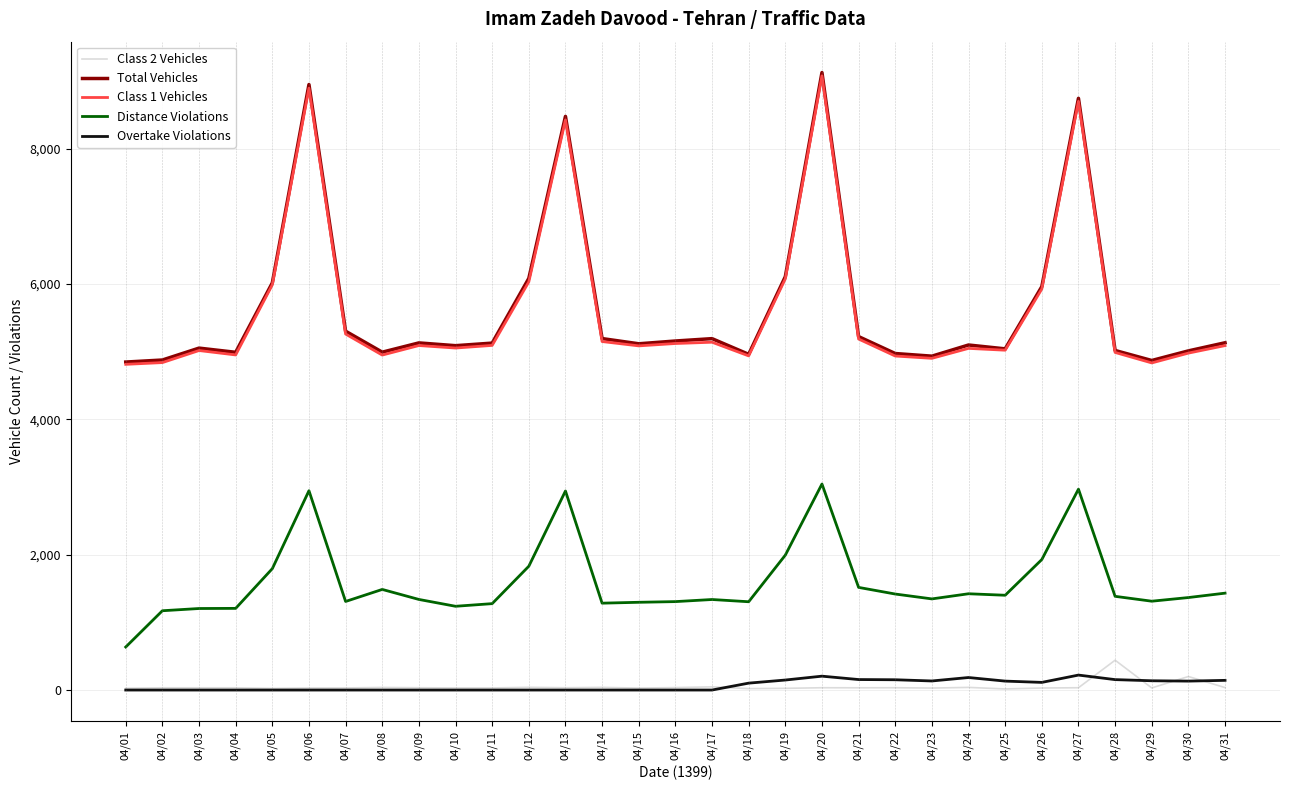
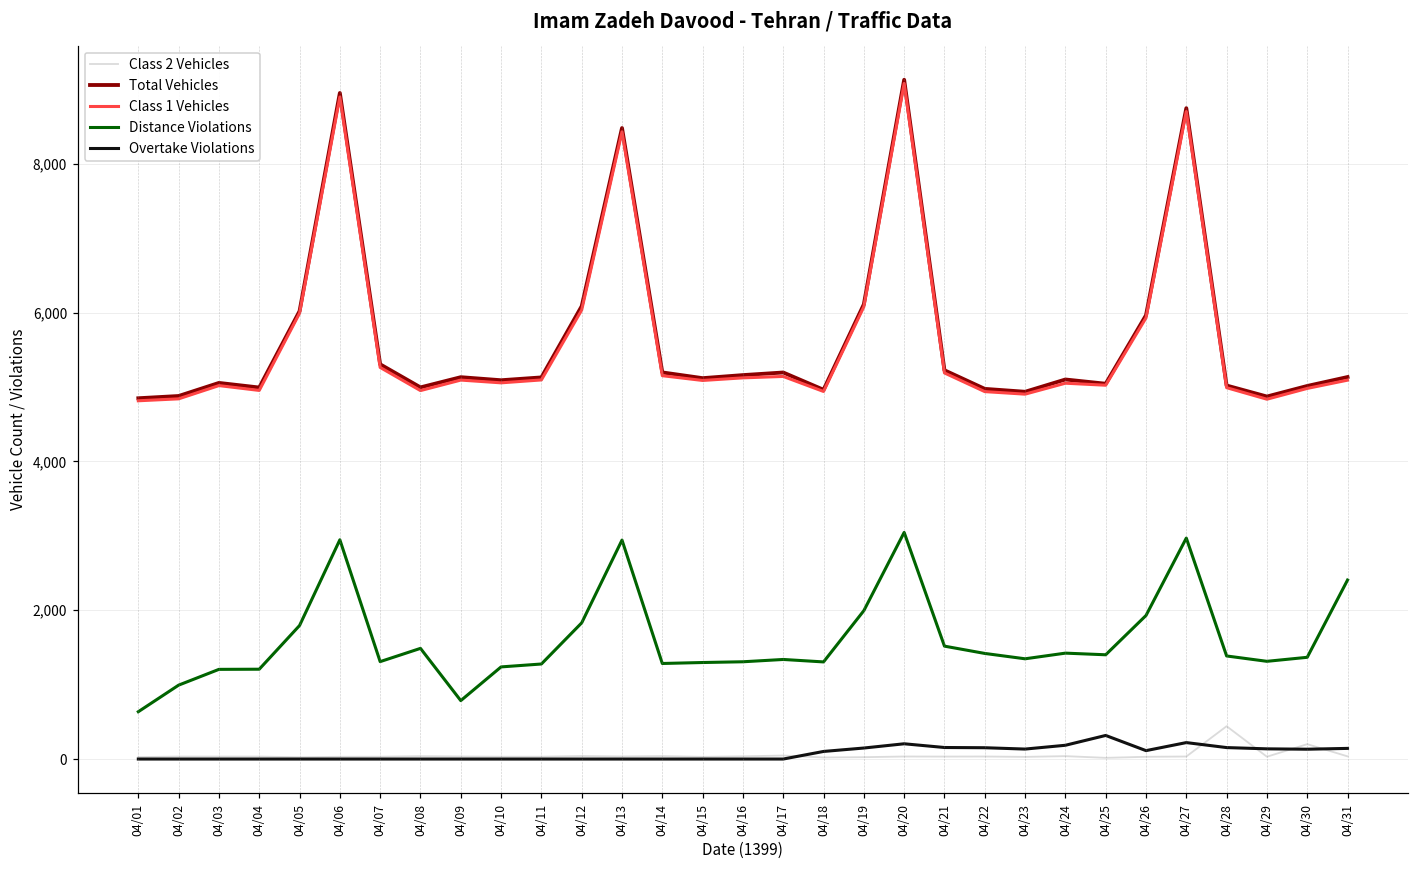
Distance Violations, 04/02: 1,200 -> 1,000
Distance Violations, 04/09: 1,300 -> 800
Overtake Violations, 04/25: 100 -> 300
Distance Violations, 04/31: 1,400 -> 2,400
